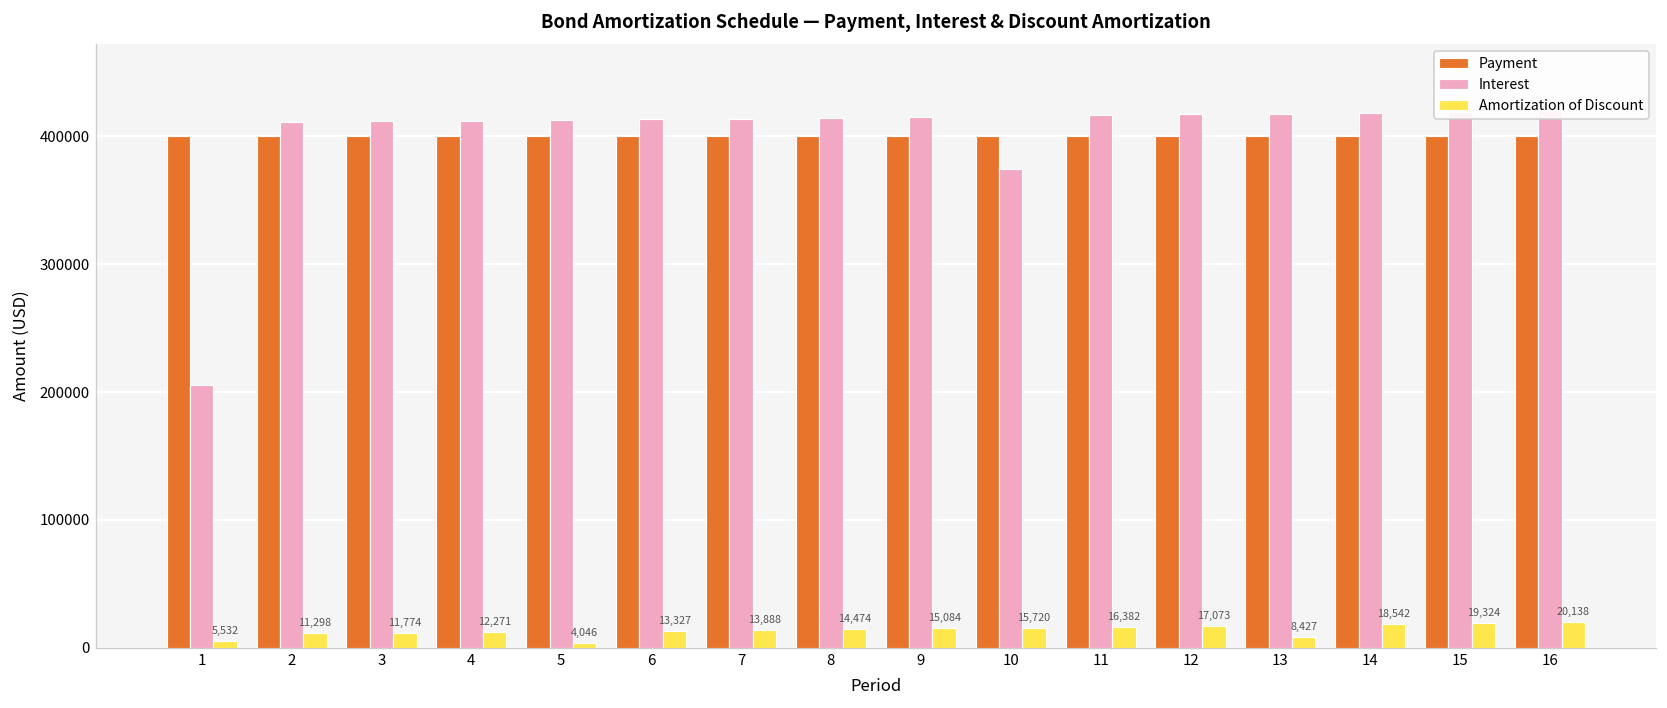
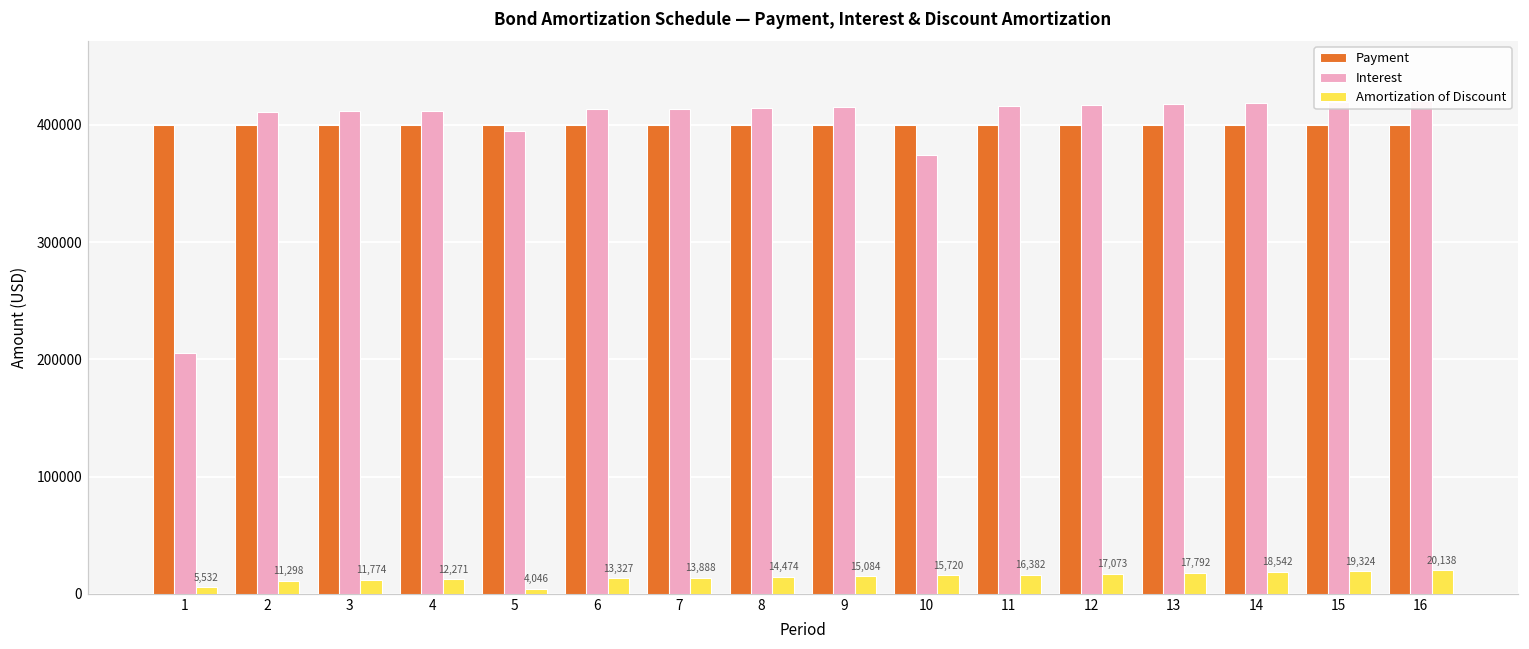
Interest, 5: 413000 -> 395000
Amortization of Discount, 13: 8,427 -> 17,792
